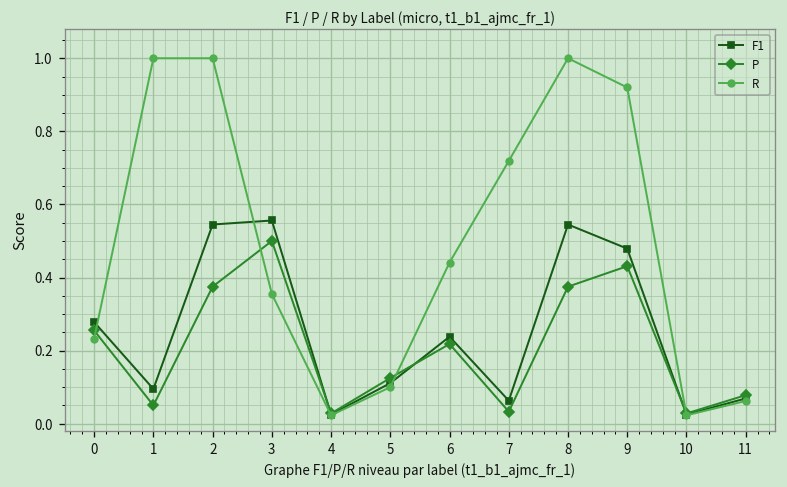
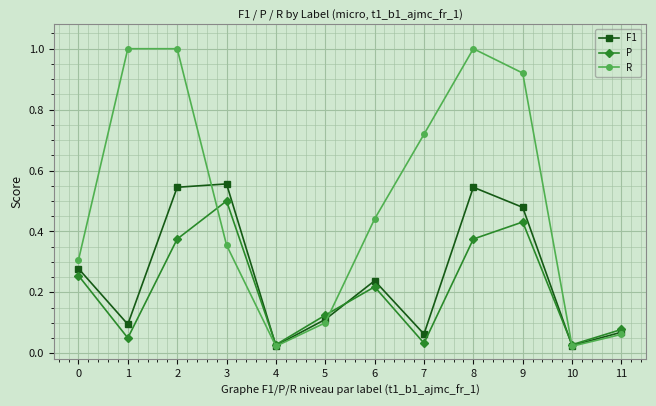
R, 0: 0.23 -> 0.31
